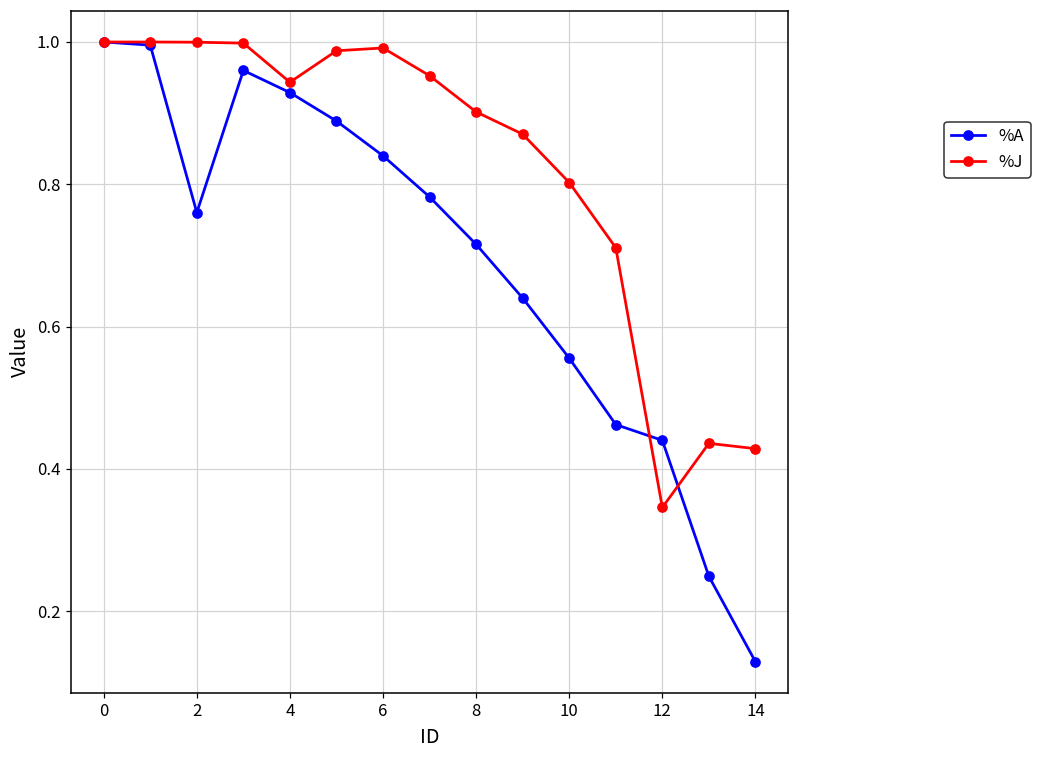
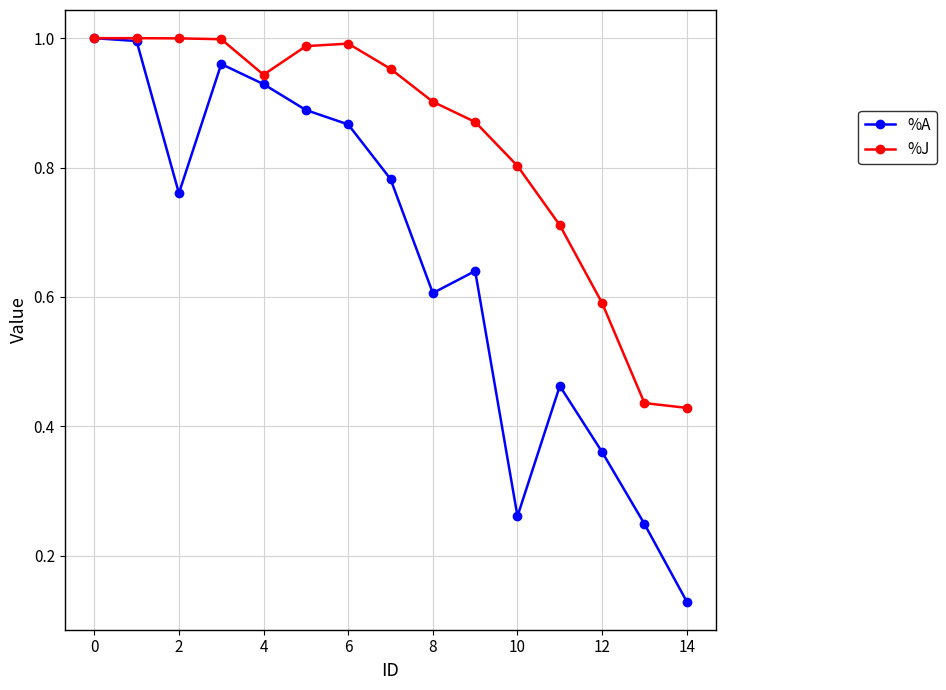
%A, 6: 0.84 -> 0.87
%A, 8: 0.72 -> 0.61
%A, 10: 0.56 -> 0.26
%A, 12: 0.44 -> 0.36
%J, 12: 0.35 -> 0.59
